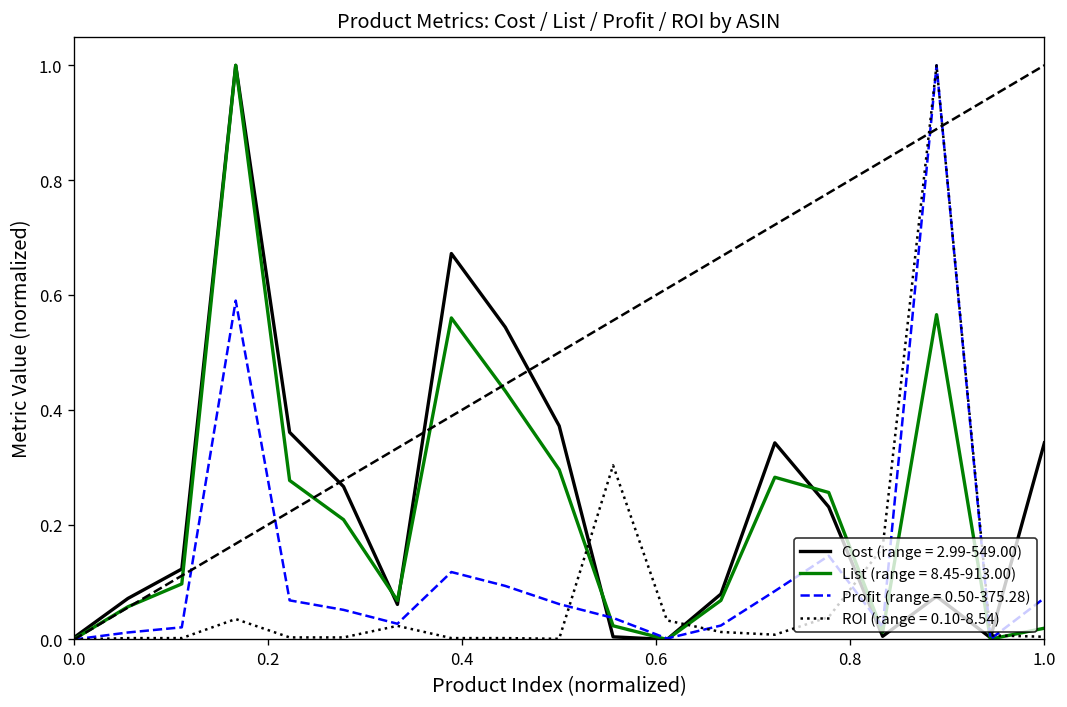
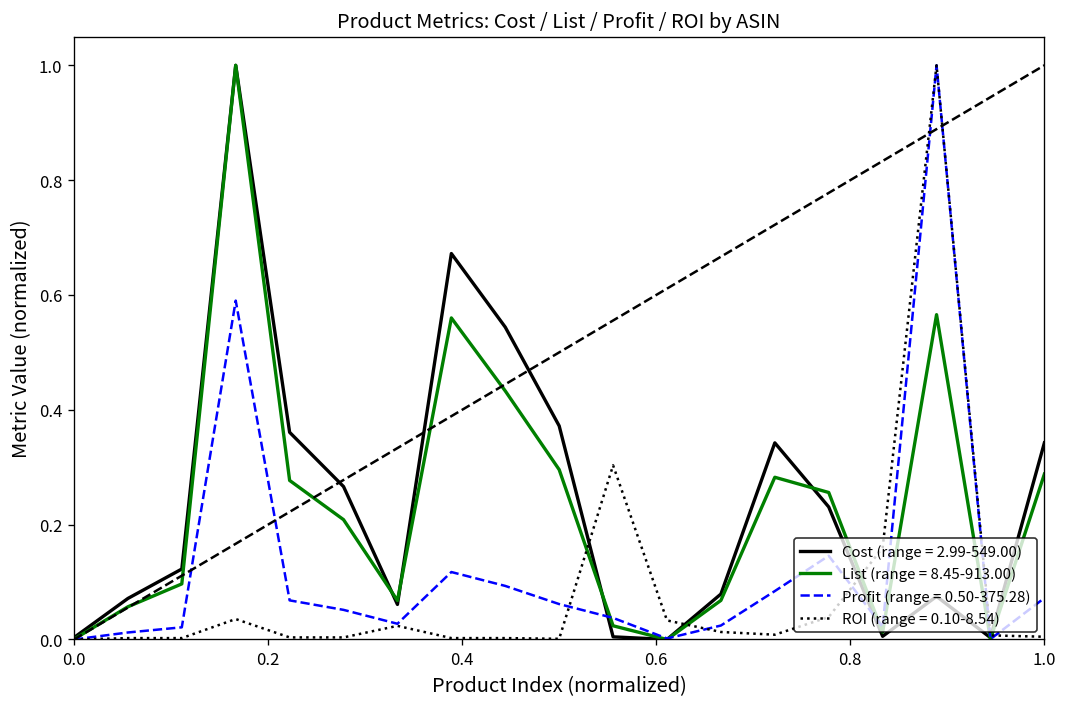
List (range = 8.45-913.00), 1.0: 0.02 -> 0.29
